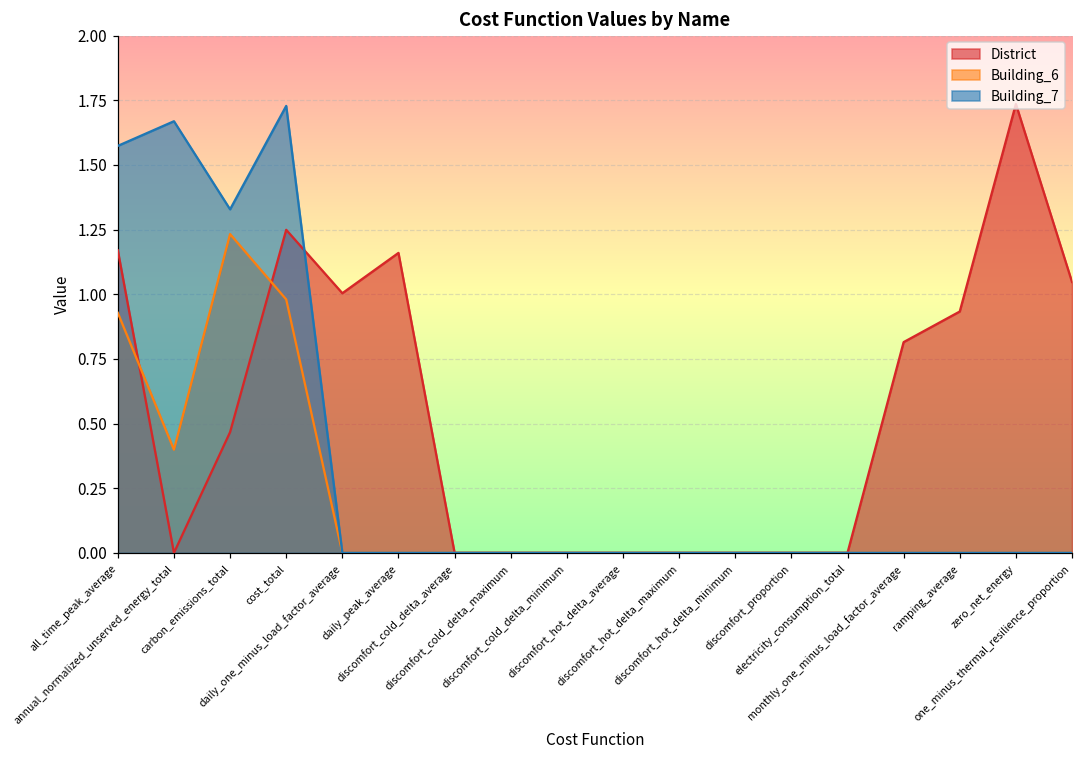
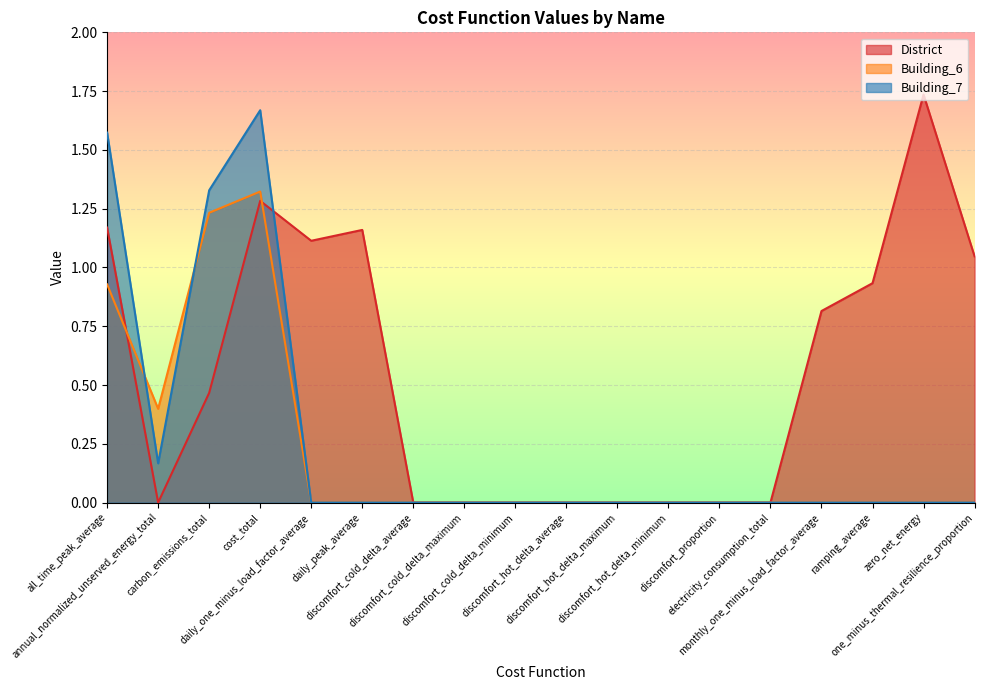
Building_7, annual_normalized_unserved_energy_total: 1.67 -> 0.17
District, cost_total: 1.25 -> 1.28
Building_6, cost_total: 0.98 -> 1.32
Building_7, cost_total: 1.73 -> 1.67
District, daily_one_minus_load_factor_average: 1.00 -> 1.11
